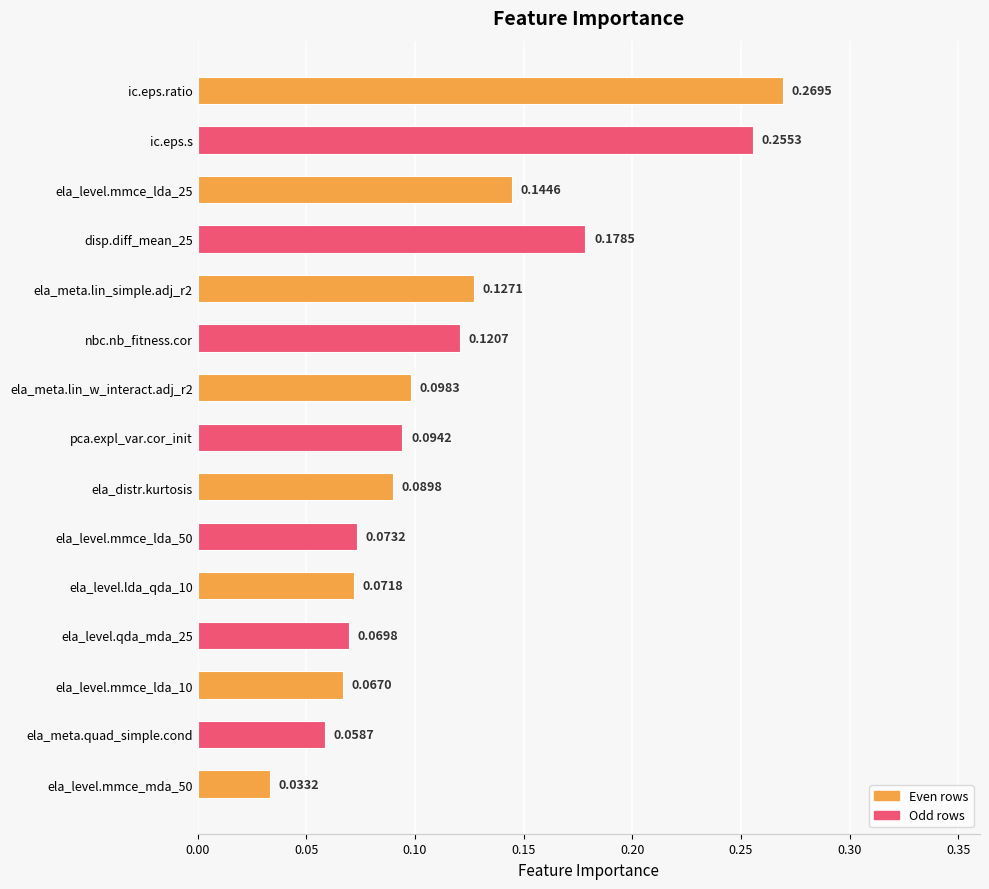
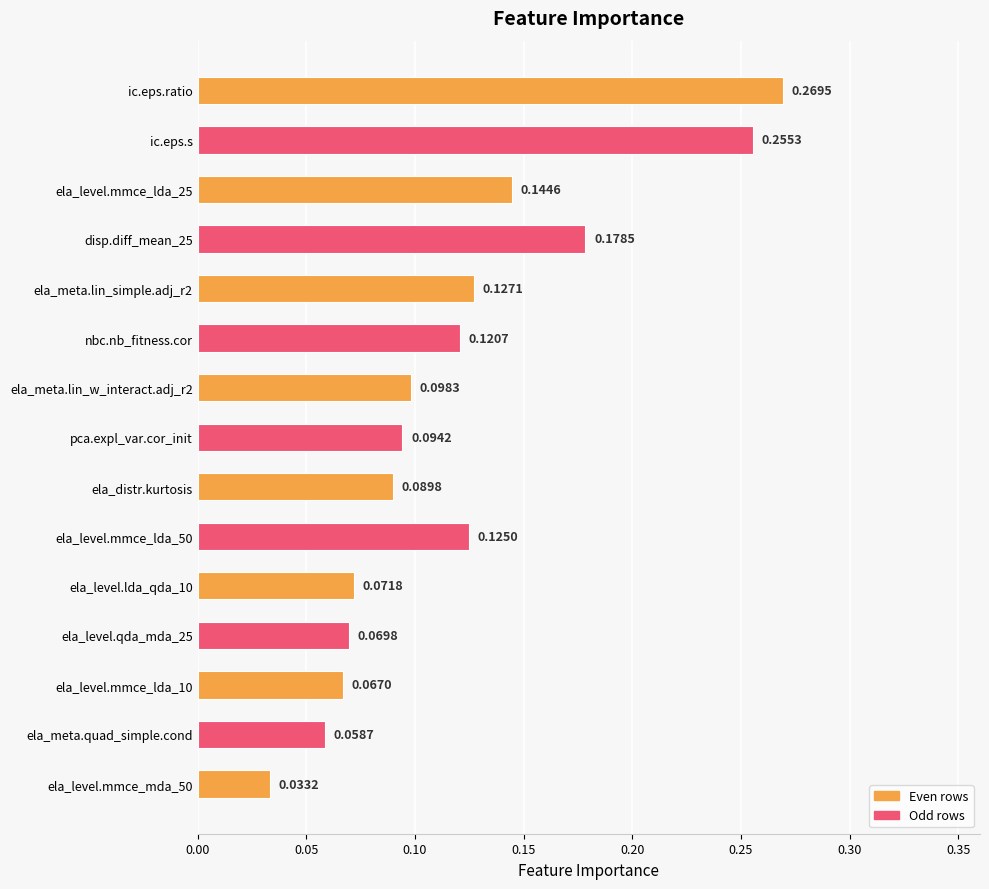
ela_level.mmce_lda_50: 0.0732 -> 0.1250
